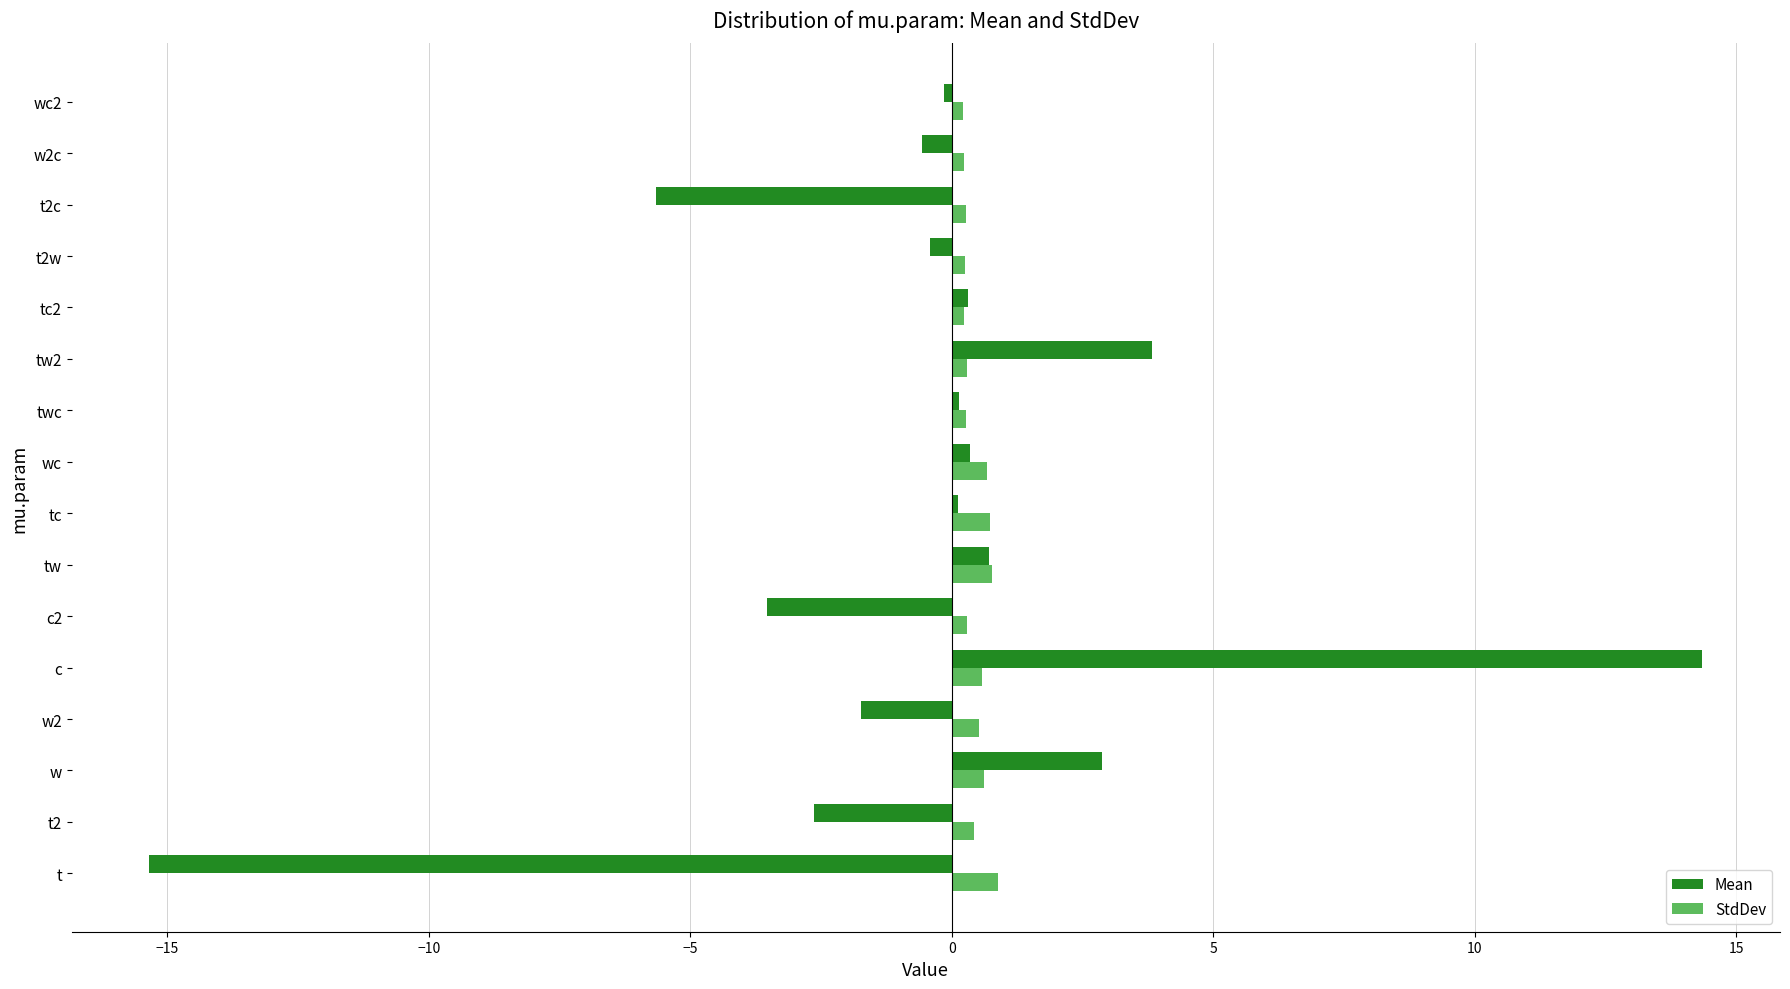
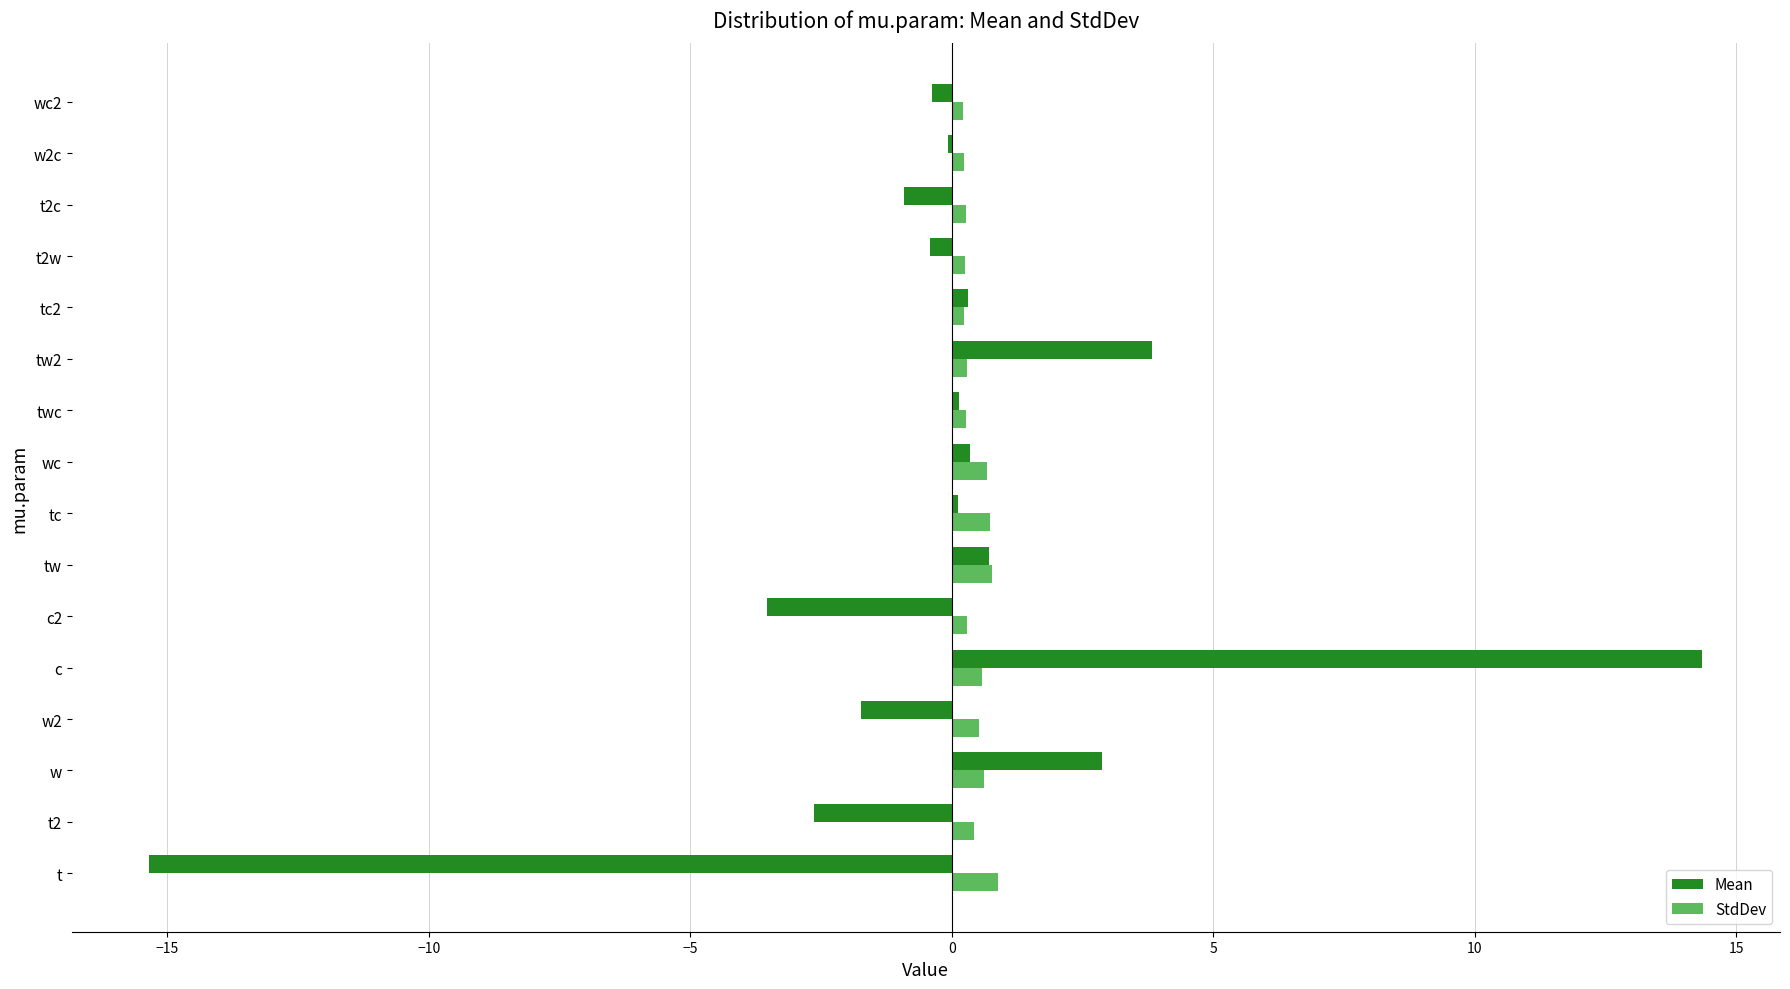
Mean, wc2: -0.2 -> -0.4
Mean, w2c: -0.6 -> -0.1
Mean, t2c: -5.7 -> -0.9
